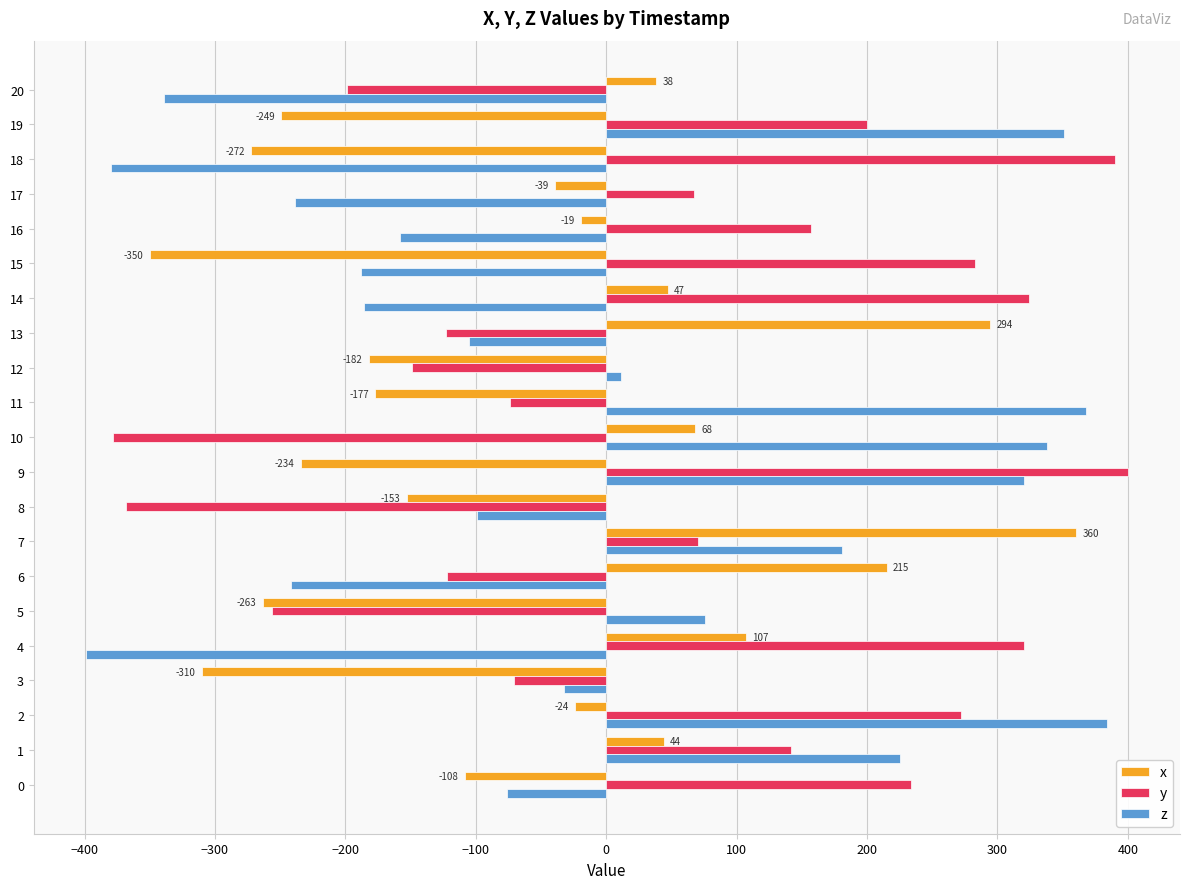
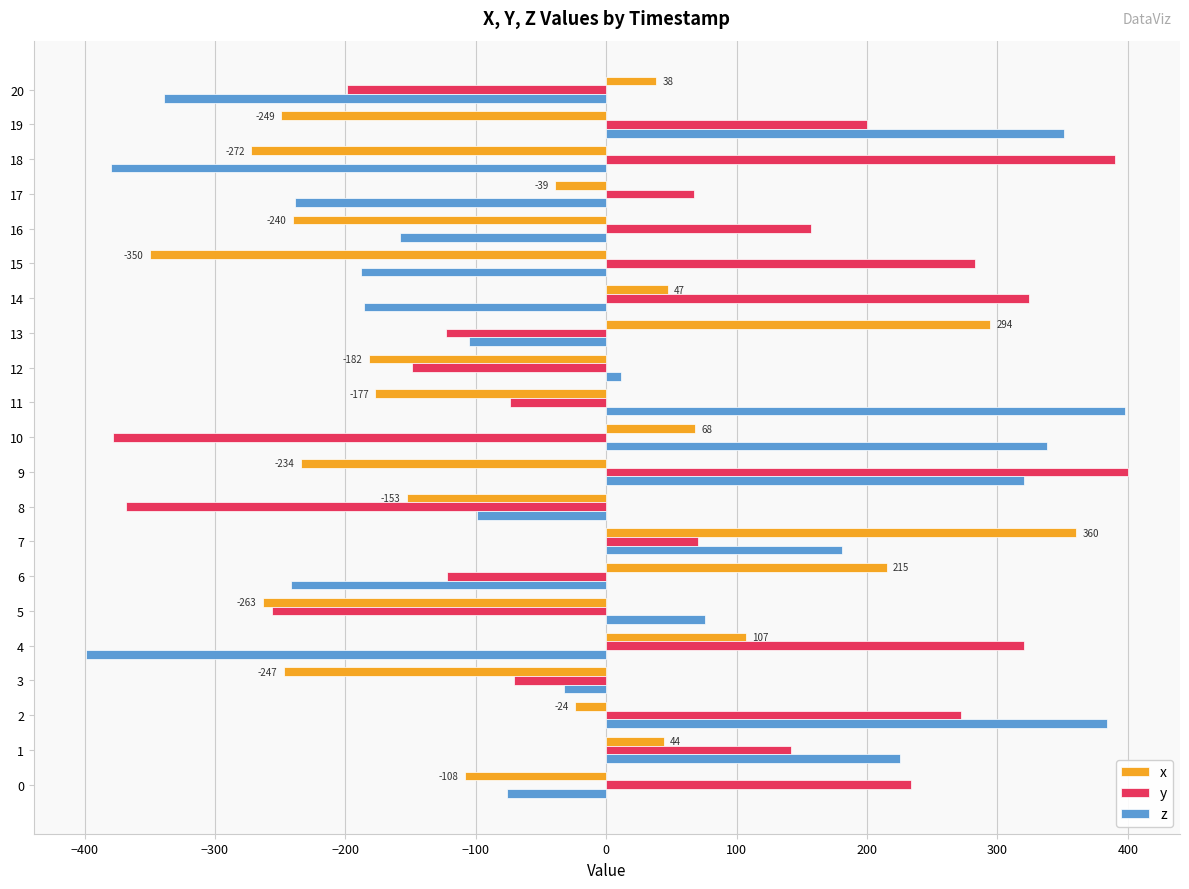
x, 16: -19 -> -240
z, 11: 368 -> 398
x, 3: -310 -> -247
